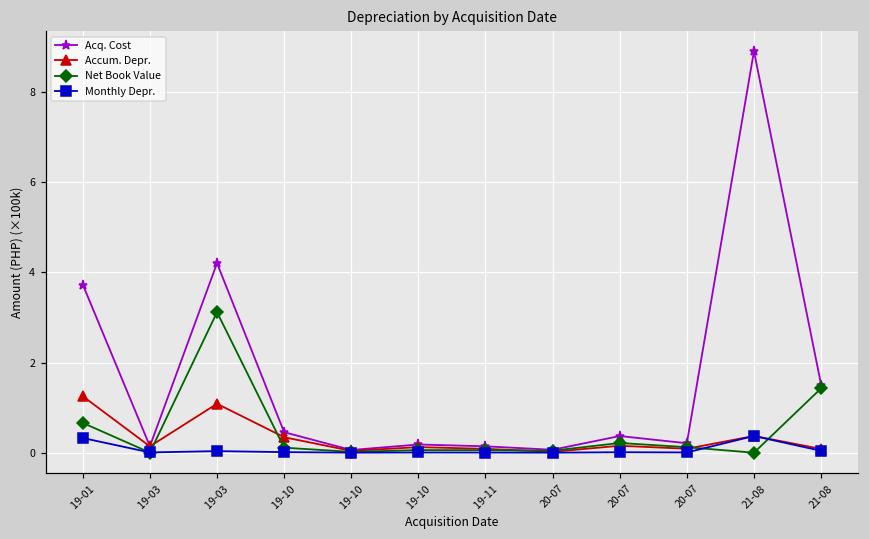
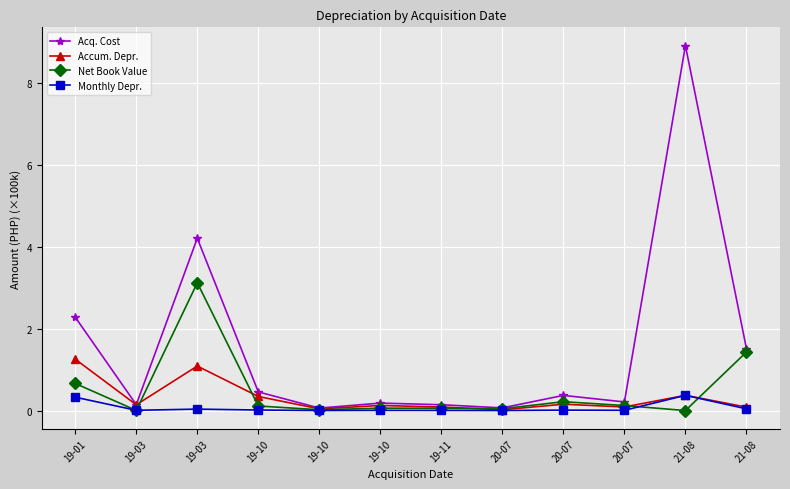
Acq. Cost, 19-01: 3.7 -> 2.3
